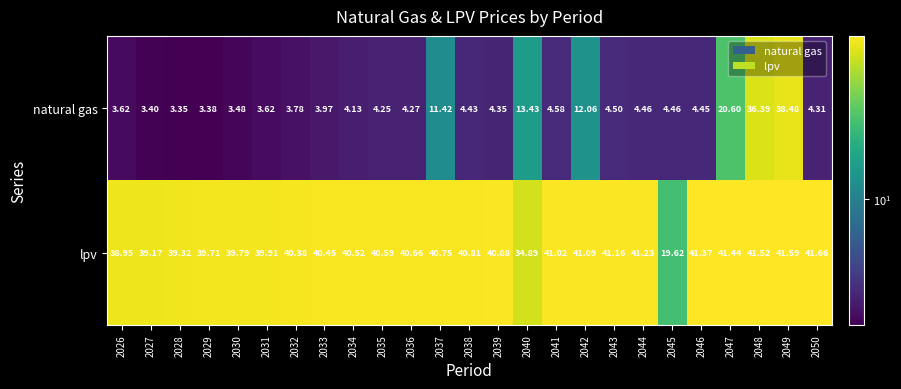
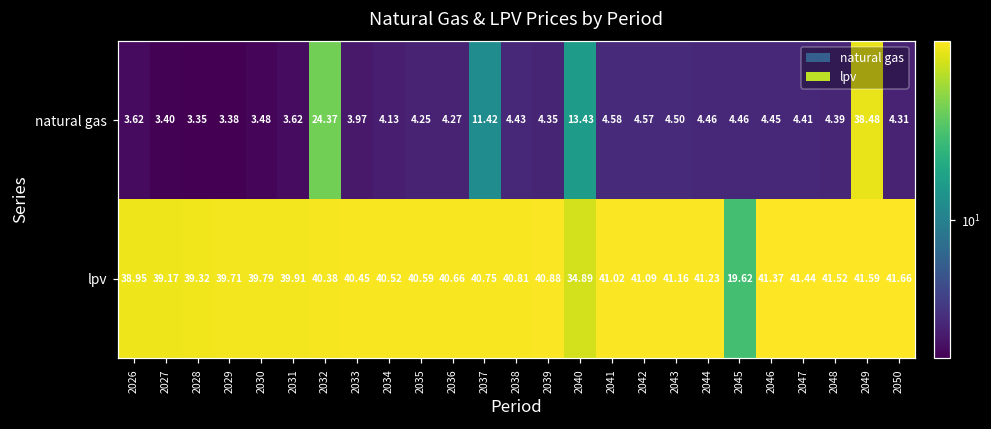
natural gas, 2032: 3.78 -> 24.37
natural gas, 2042: 12.06 -> 4.57
natural gas, 2047: 20.60 -> 4.41
natural gas, 2048: 36.39 -> 4.39
